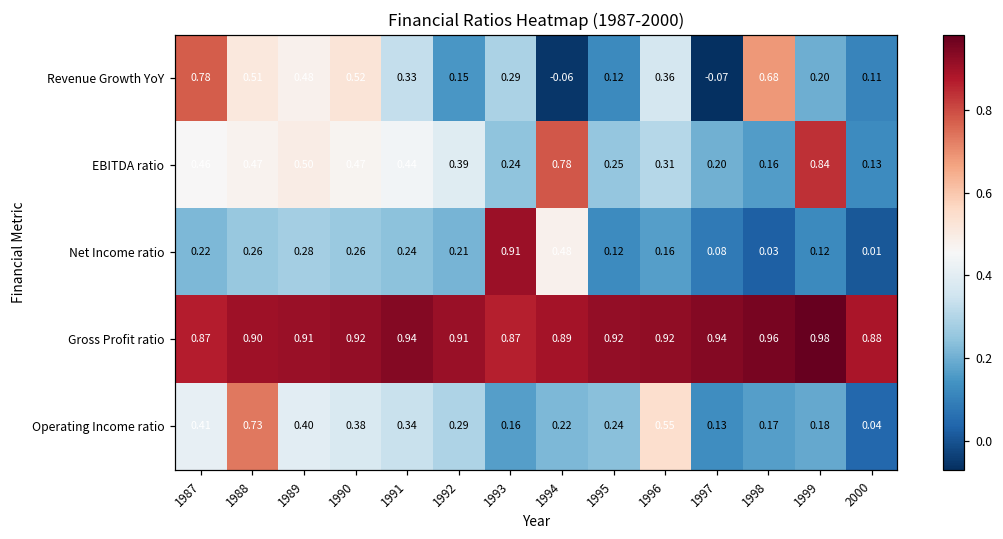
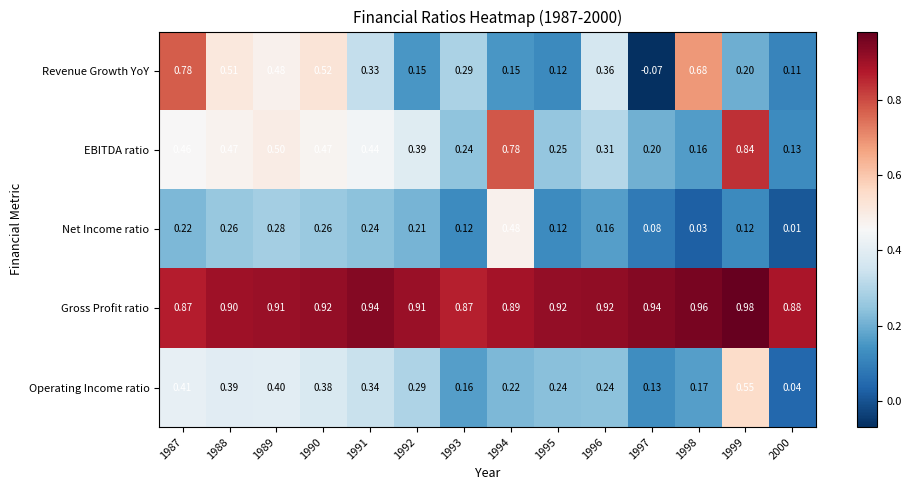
Revenue Growth YoY, 1994: -0.06 -> 0.15
Net Income ratio, 1993: 0.91 -> 0.12
Operating Income ratio, 1988: 0.73 -> 0.39
Operating Income ratio, 1996: 0.55 -> 0.24
Operating Income ratio, 1999: 0.18 -> 0.55
